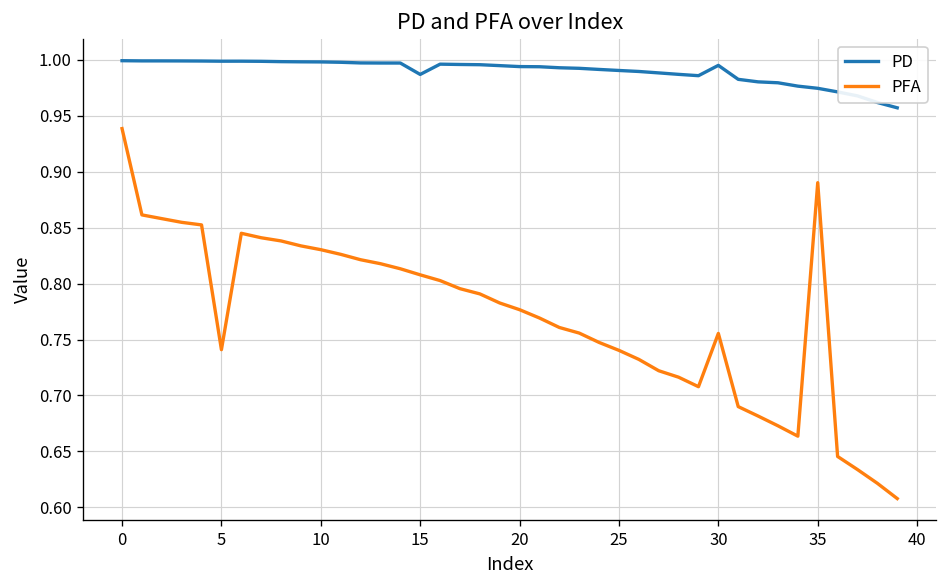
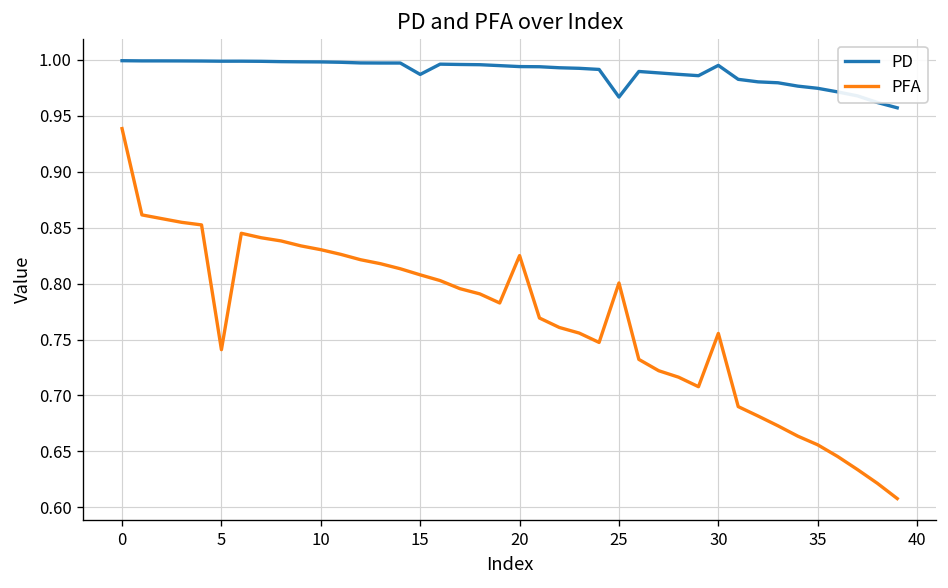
PFA, 20: 0.78 -> 0.83
PD, 25: 0.99 -> 0.97
PFA, 25: 0.74 -> 0.80
PFA, 35: 0.89 -> 0.66
